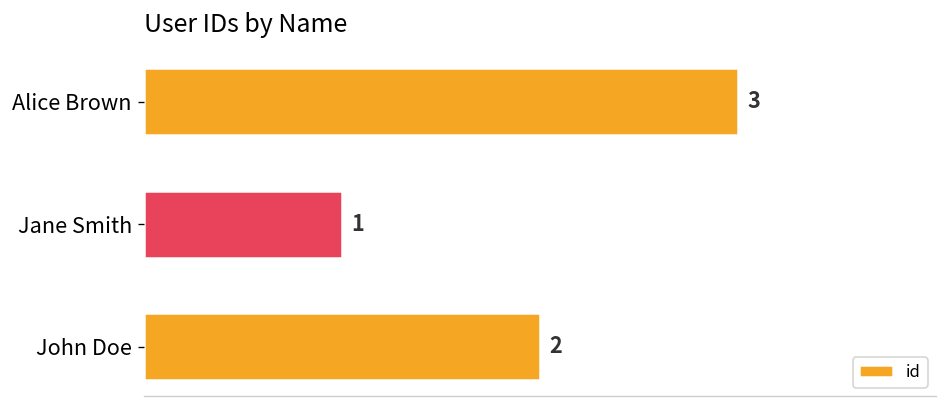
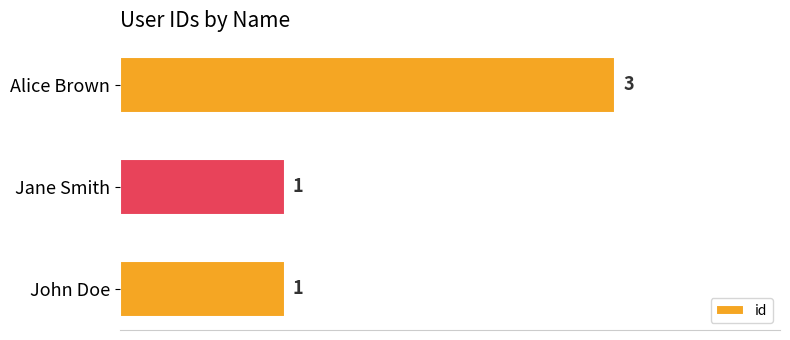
John Doe: 2 -> 1
